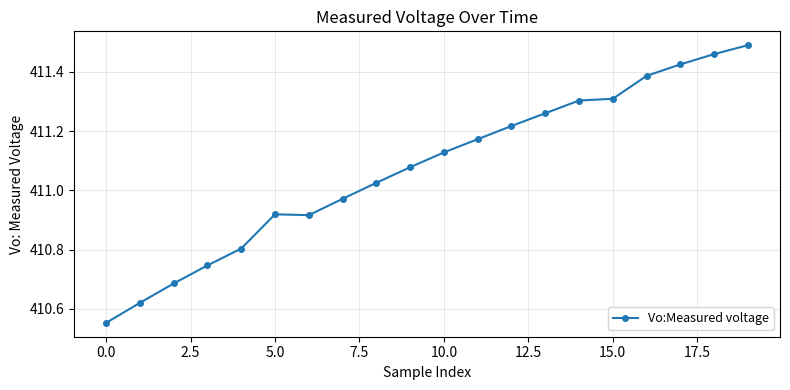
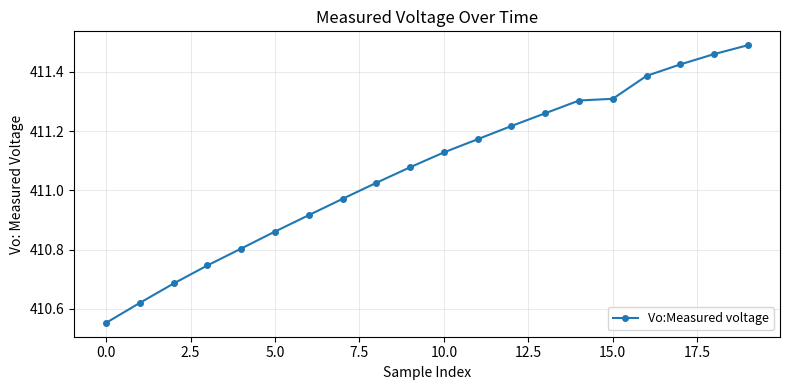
5.0: 410.92 -> 410.86
